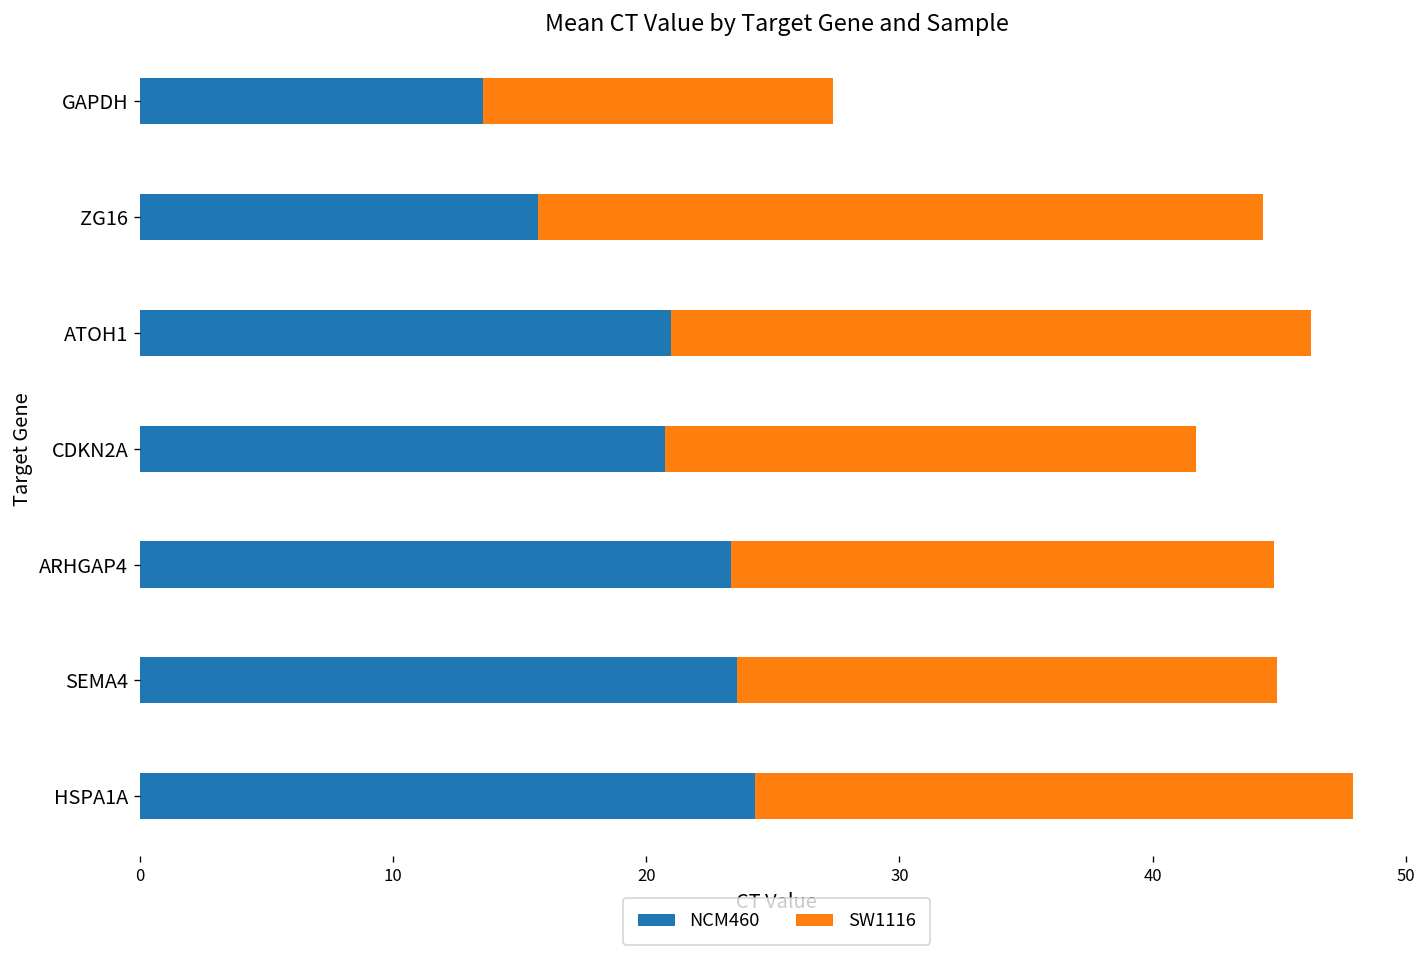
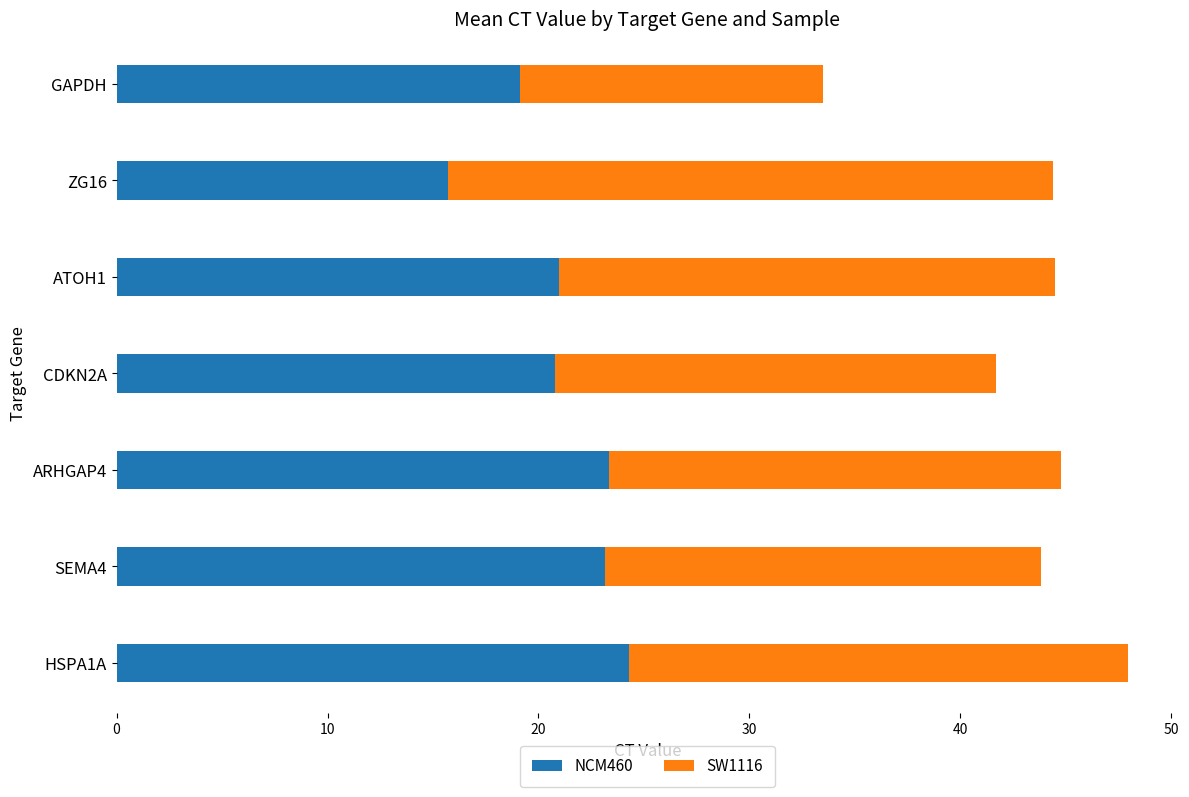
NCM460, GAPDH: 13.5 -> 19.1
SW1116, GAPDH: 13.8 -> 14.3
SW1116, ATOH1: 25.3 -> 23.5
NCM460, SEMA4: 23.6 -> 23.2
SW1116, SEMA4: 21.3 -> 20.6
